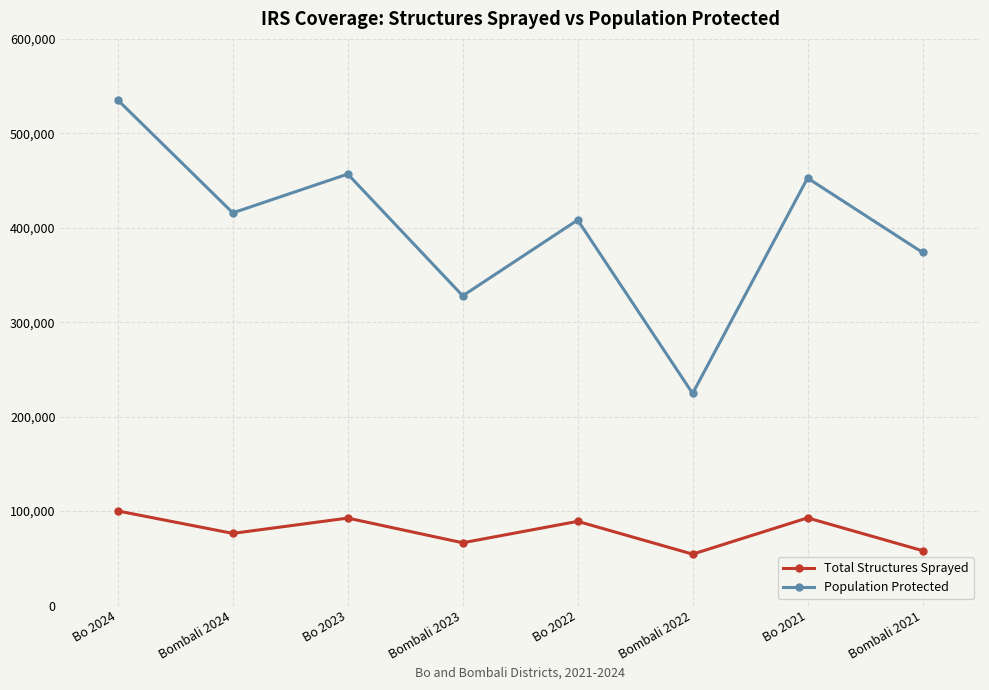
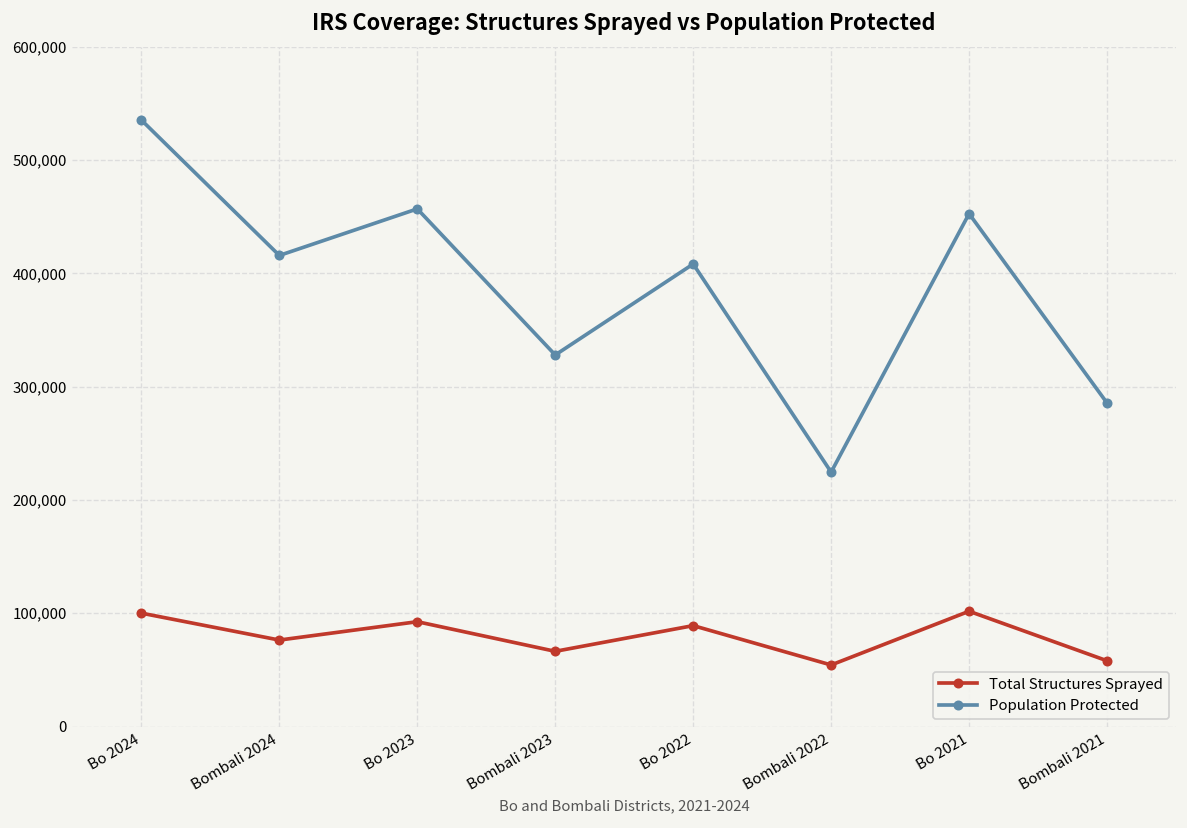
Total Structures Sprayed, Bo 2021: 90,000 -> 100,000
Population Protected, Bombali 2021: 370,000 -> 290,000
